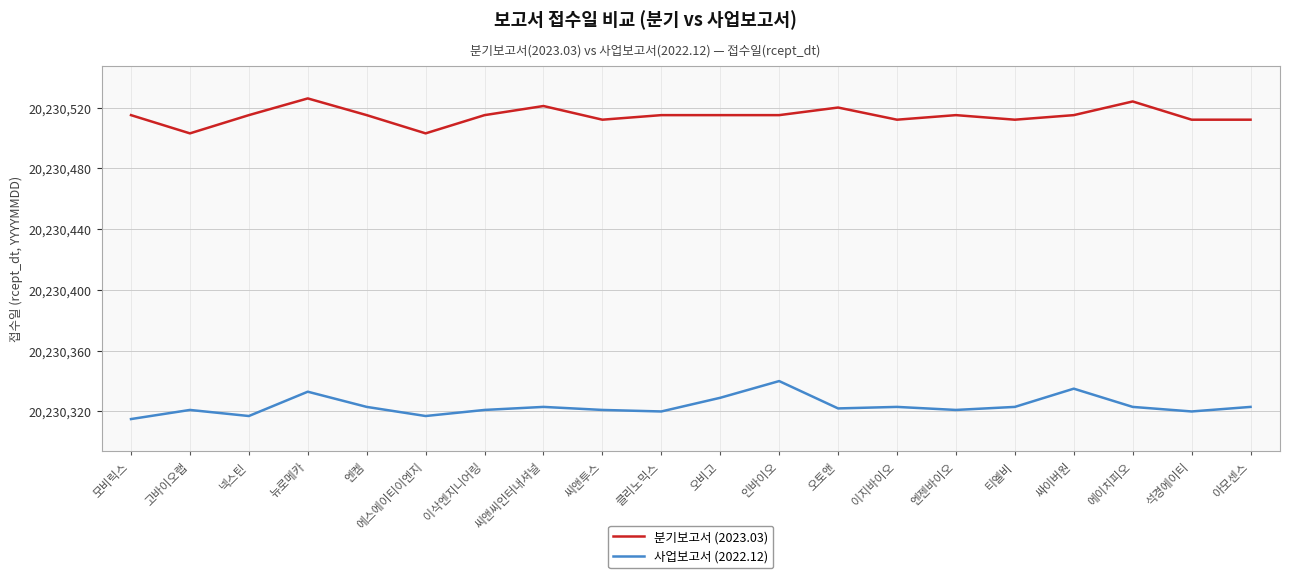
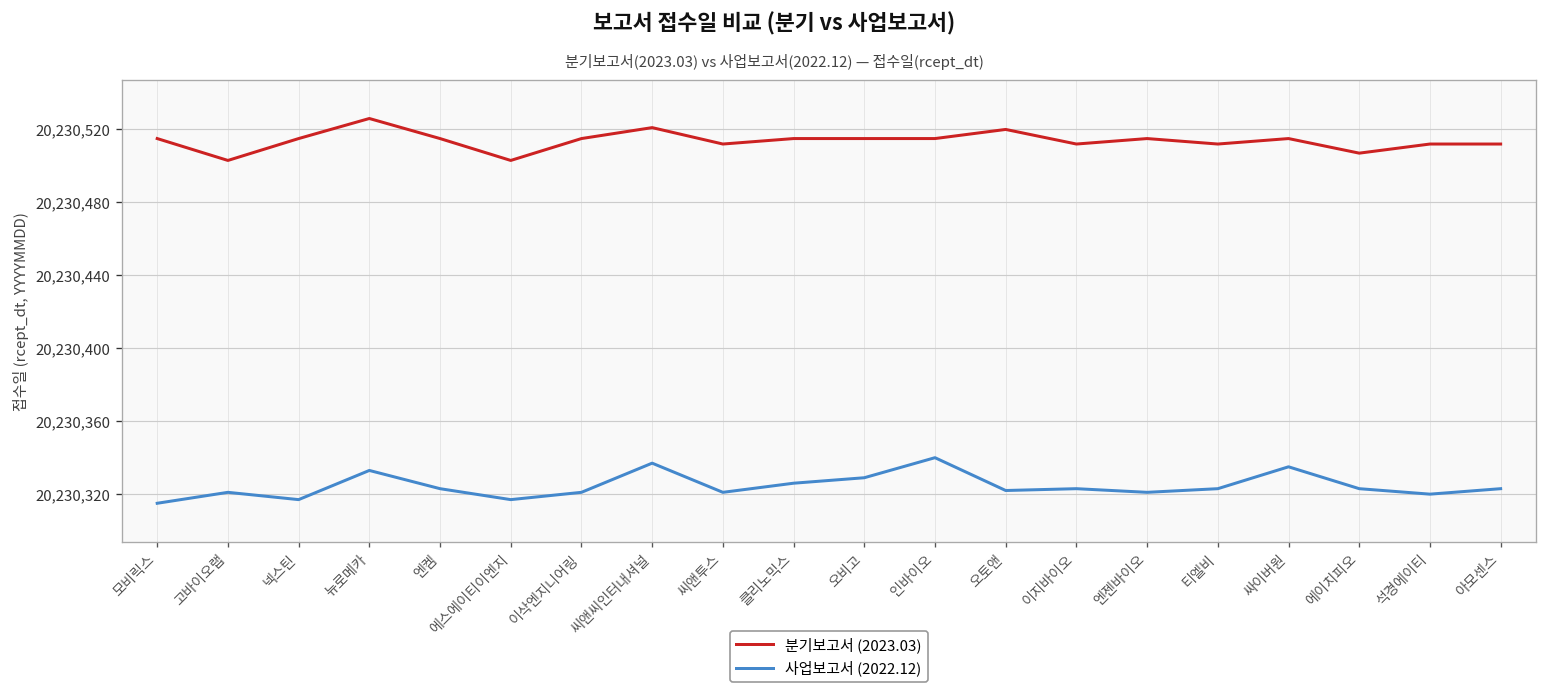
사업보고서 (2022.12), 씨앤씨인터내셔널: 20,230,323 -> 20,230,337
사업보고서 (2022.12), 클리노믹스: 20,230,320 -> 20,230,326
분기보고서 (2023.03), 에이치피오: 20,230,524 -> 20,230,507
